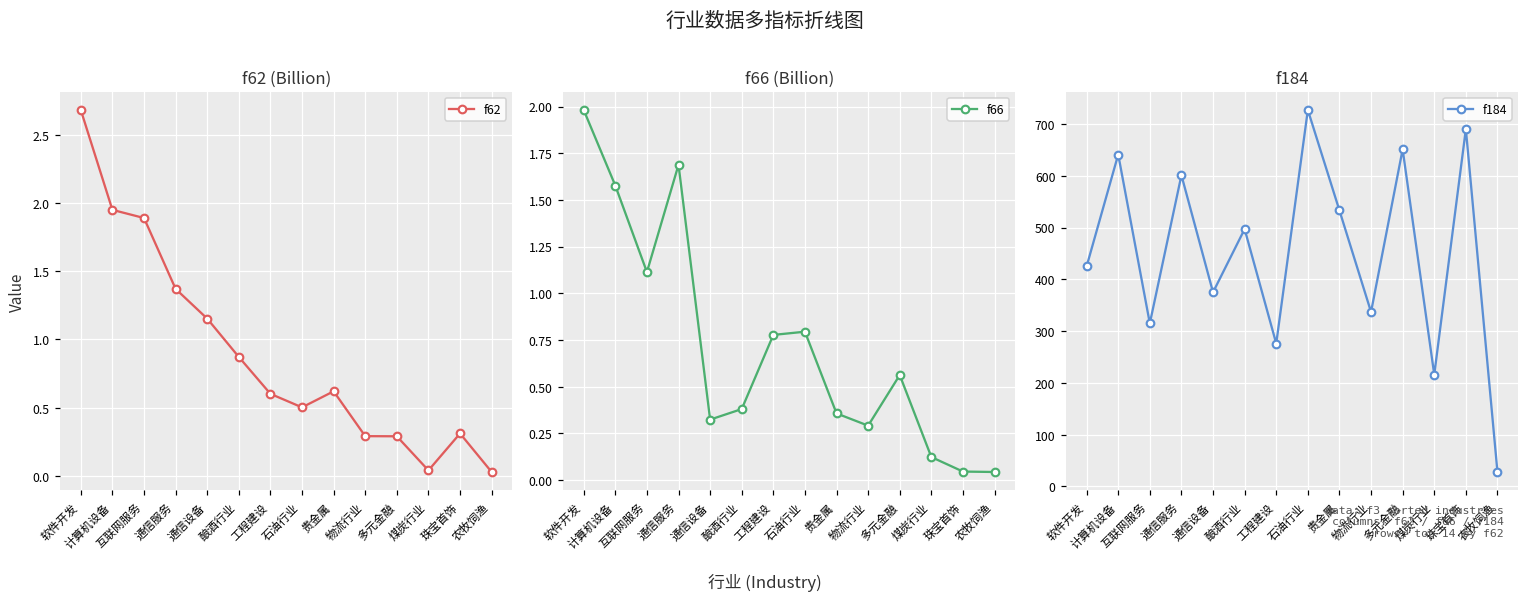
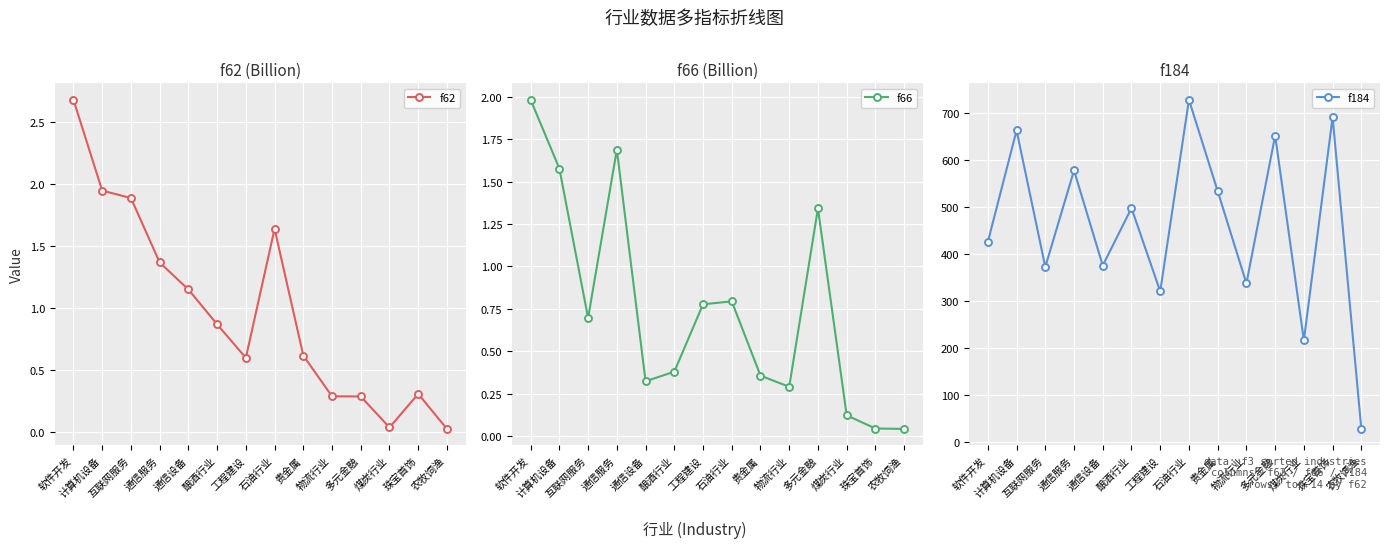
f62 (Billion), 石油行业: 0.50 -> 1.64
f66 (Billion), 互联网服务: 1.11 -> 0.70
f66 (Billion), 多元金融: 0.56 -> 1.34
f184, 计算机设备: 640 -> 660
f184, 互联网服务: 320 -> 370
f184, 通信服务: 600 -> 580
f184, 工程建设: 280 -> 320
